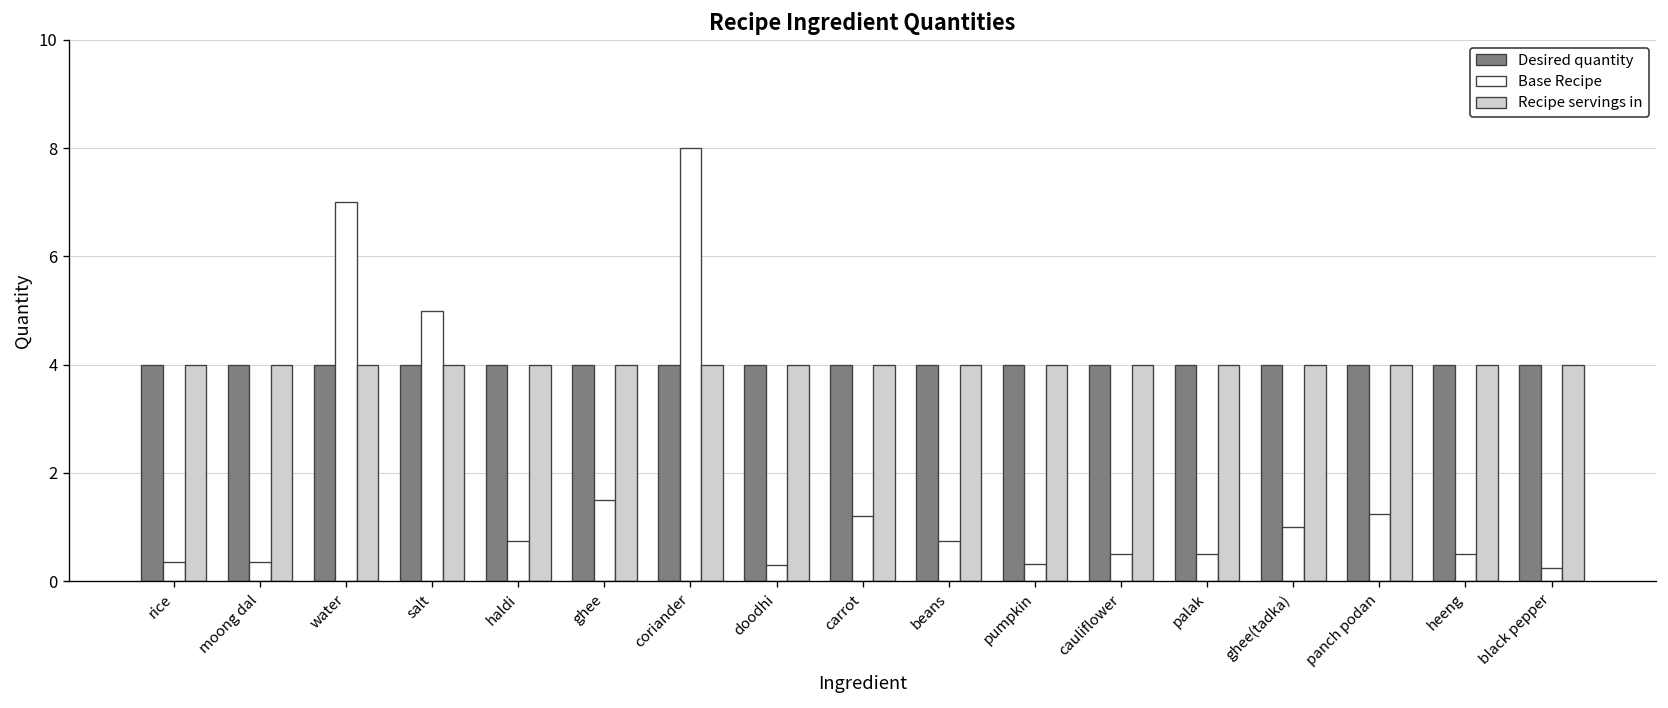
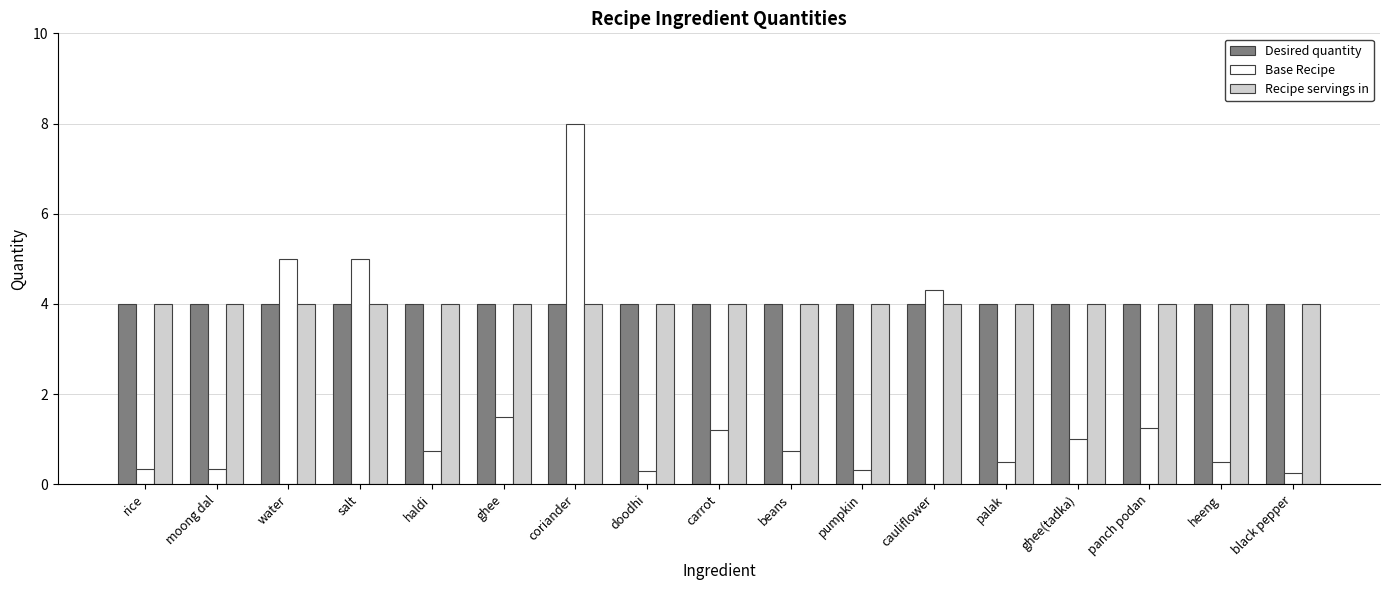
Base Recipe, water: 7 -> 5
Base Recipe, cauliflower: 0.5 -> 4.3
